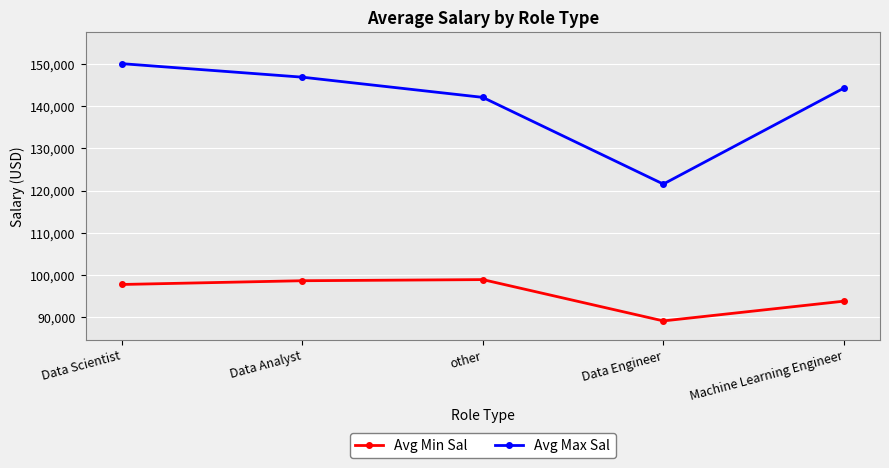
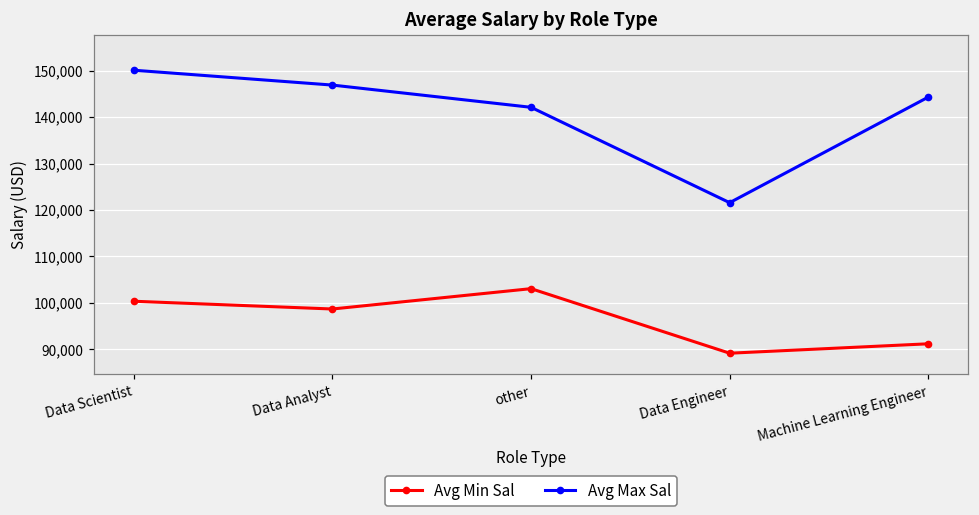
Avg Min Sal, Data Scientist: 98,000 -> 100,000
Avg Min Sal, other: 99,000 -> 103,000
Avg Min Sal, Machine Learning Engineer: 94,000 -> 91,000
